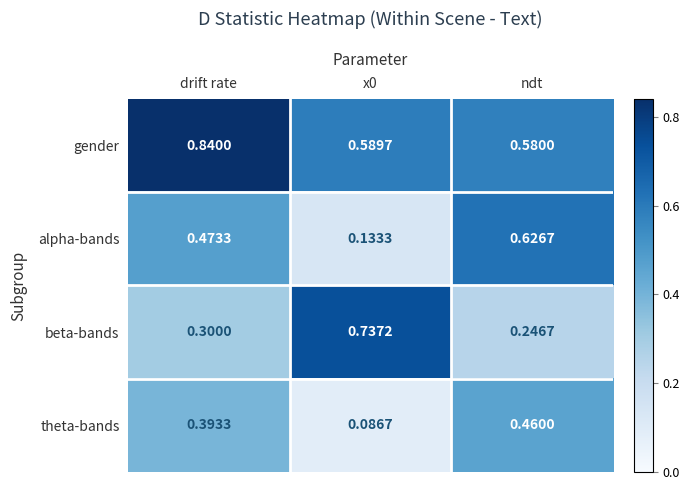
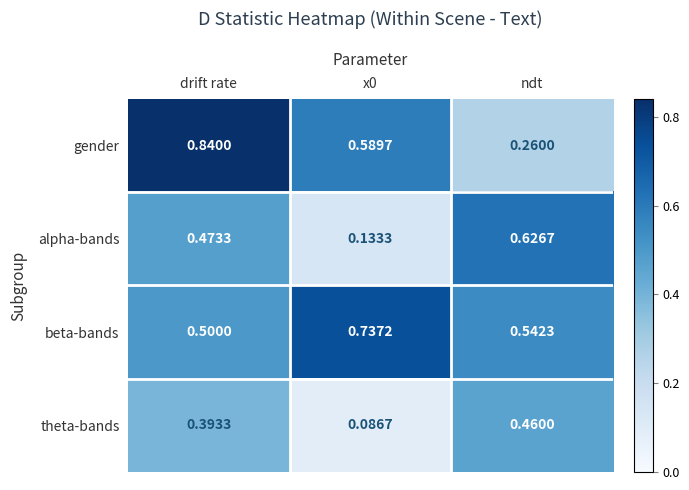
gender, ndt: 0.5800 -> 0.2600
beta-bands, drift rate: 0.3000 -> 0.5000
beta-bands, ndt: 0.2467 -> 0.5423
